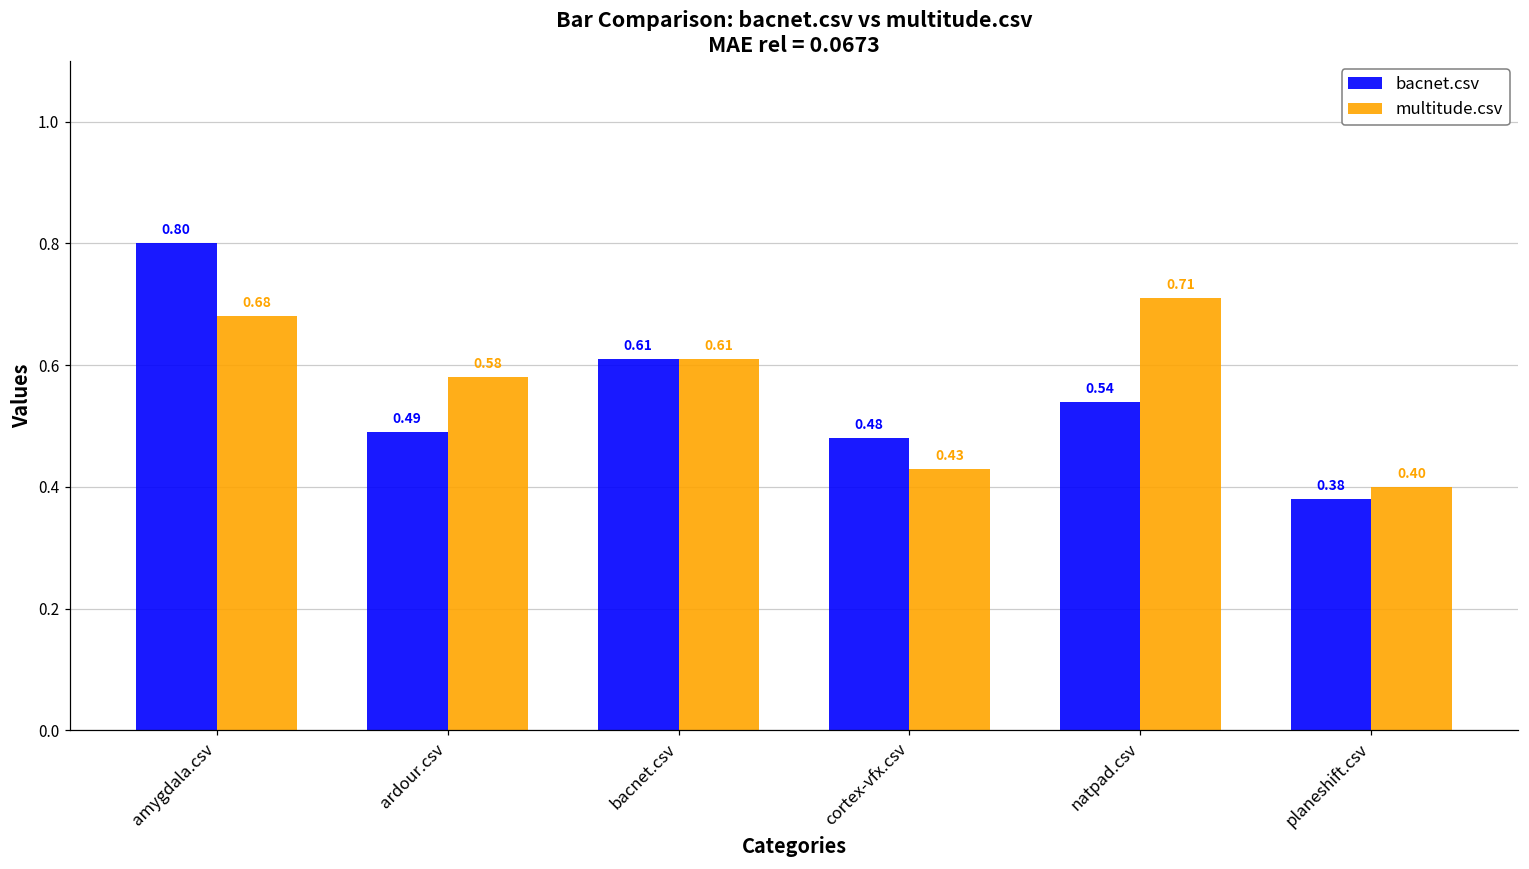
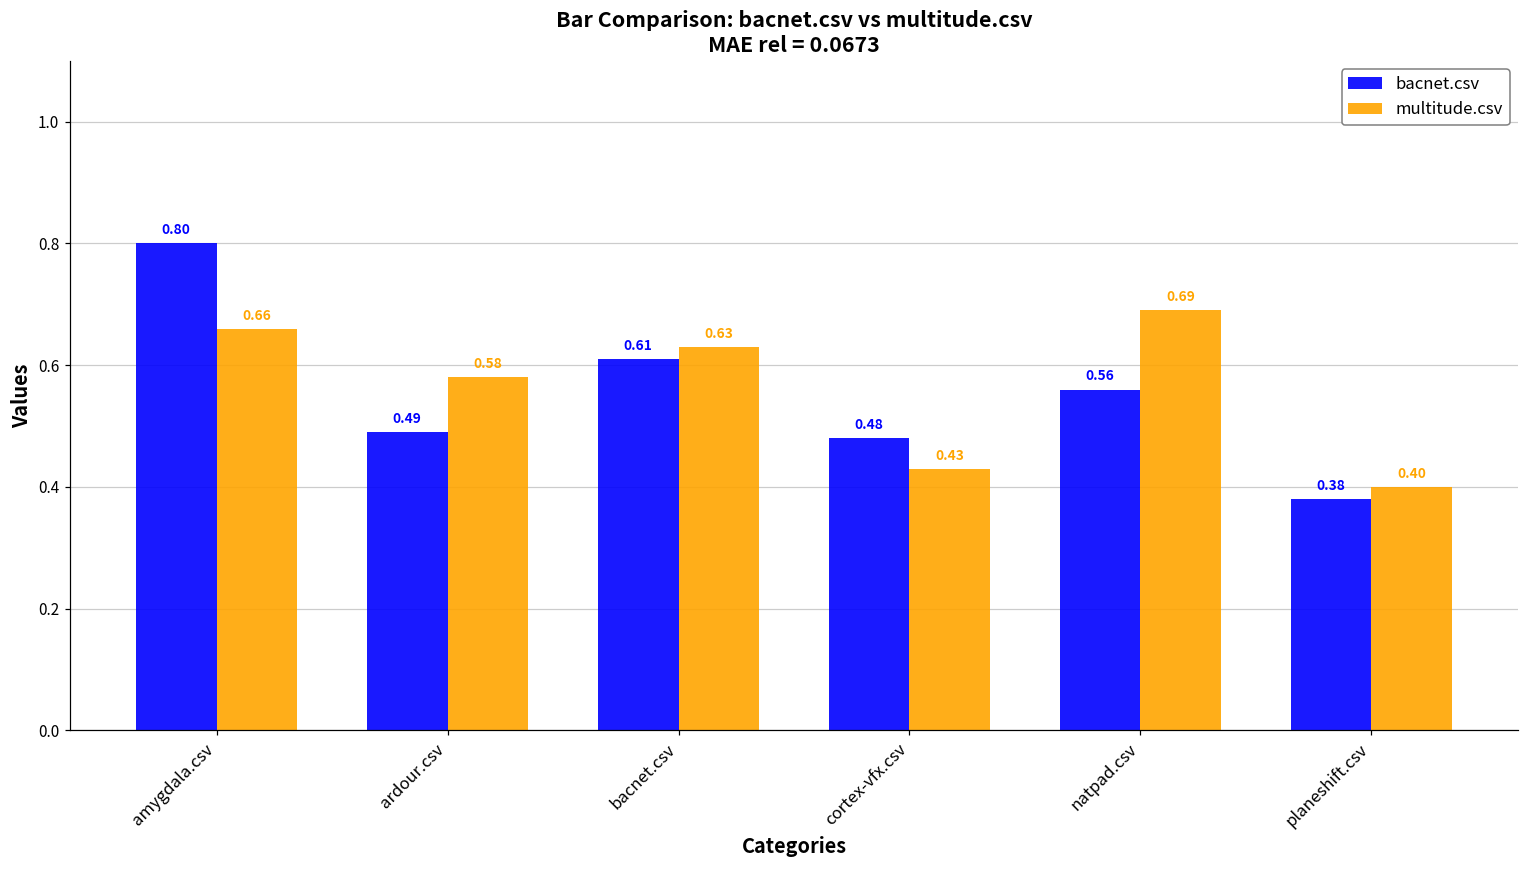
multitude.csv, amygdala.csv: 0.68 -> 0.66
multitude.csv, bacnet.csv: 0.61 -> 0.63
bacnet.csv, natpad.csv: 0.54 -> 0.56
multitude.csv, natpad.csv: 0.71 -> 0.69
